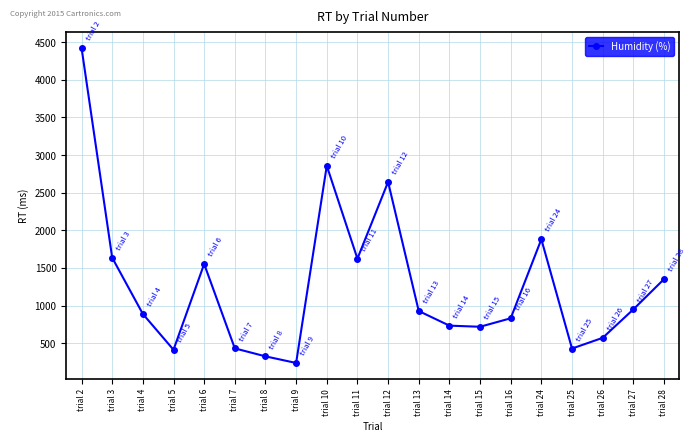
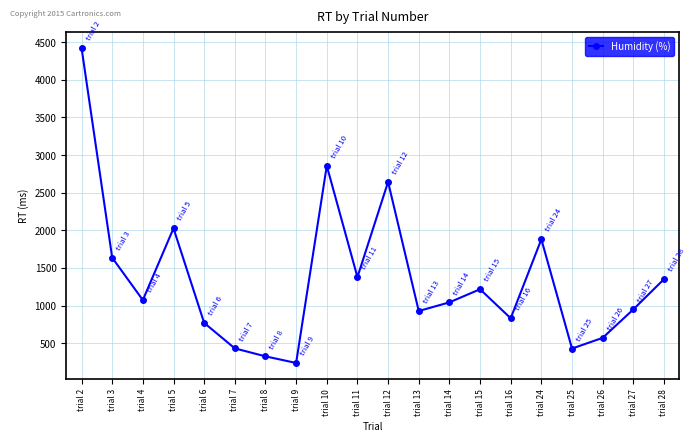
trial 4: 900 -> 1100
trial 5: 400 -> 2000
trial 6: 1600 -> 800
trial 11: 1600 -> 1400
trial 14: 700 -> 1000
trial 15: 700 -> 1200
